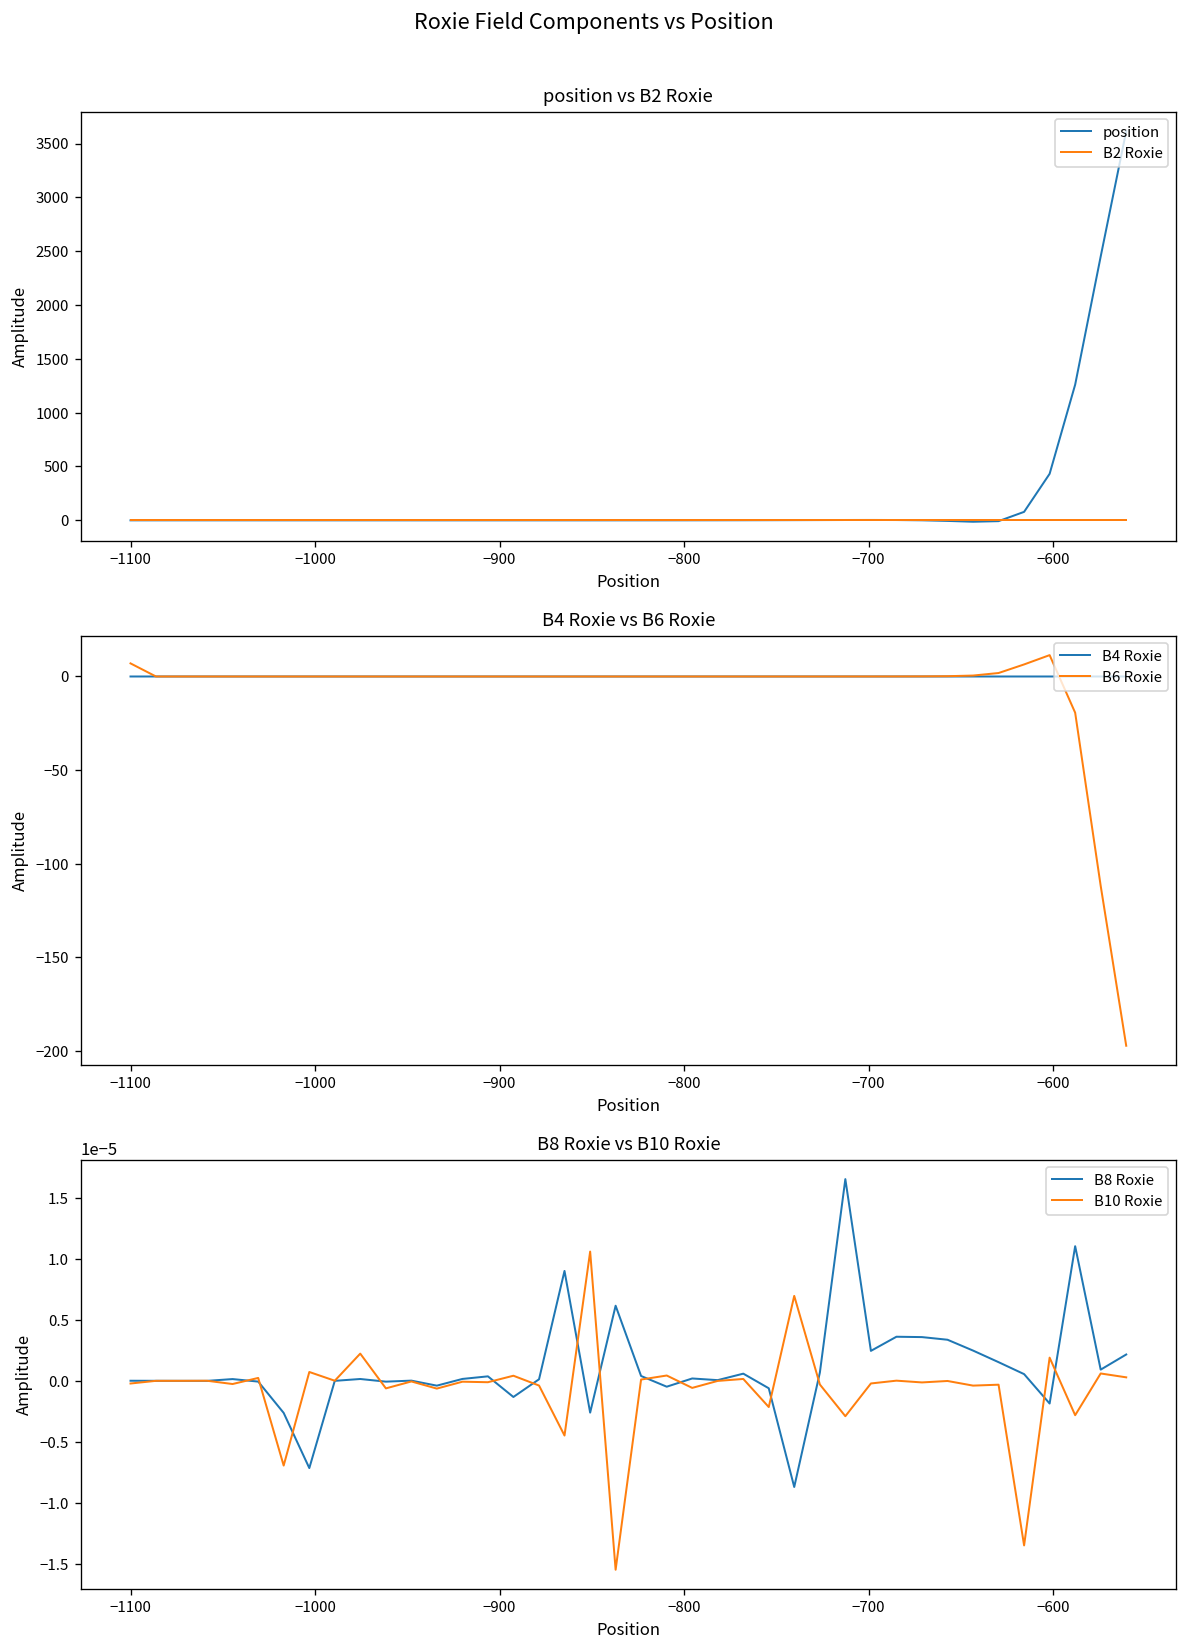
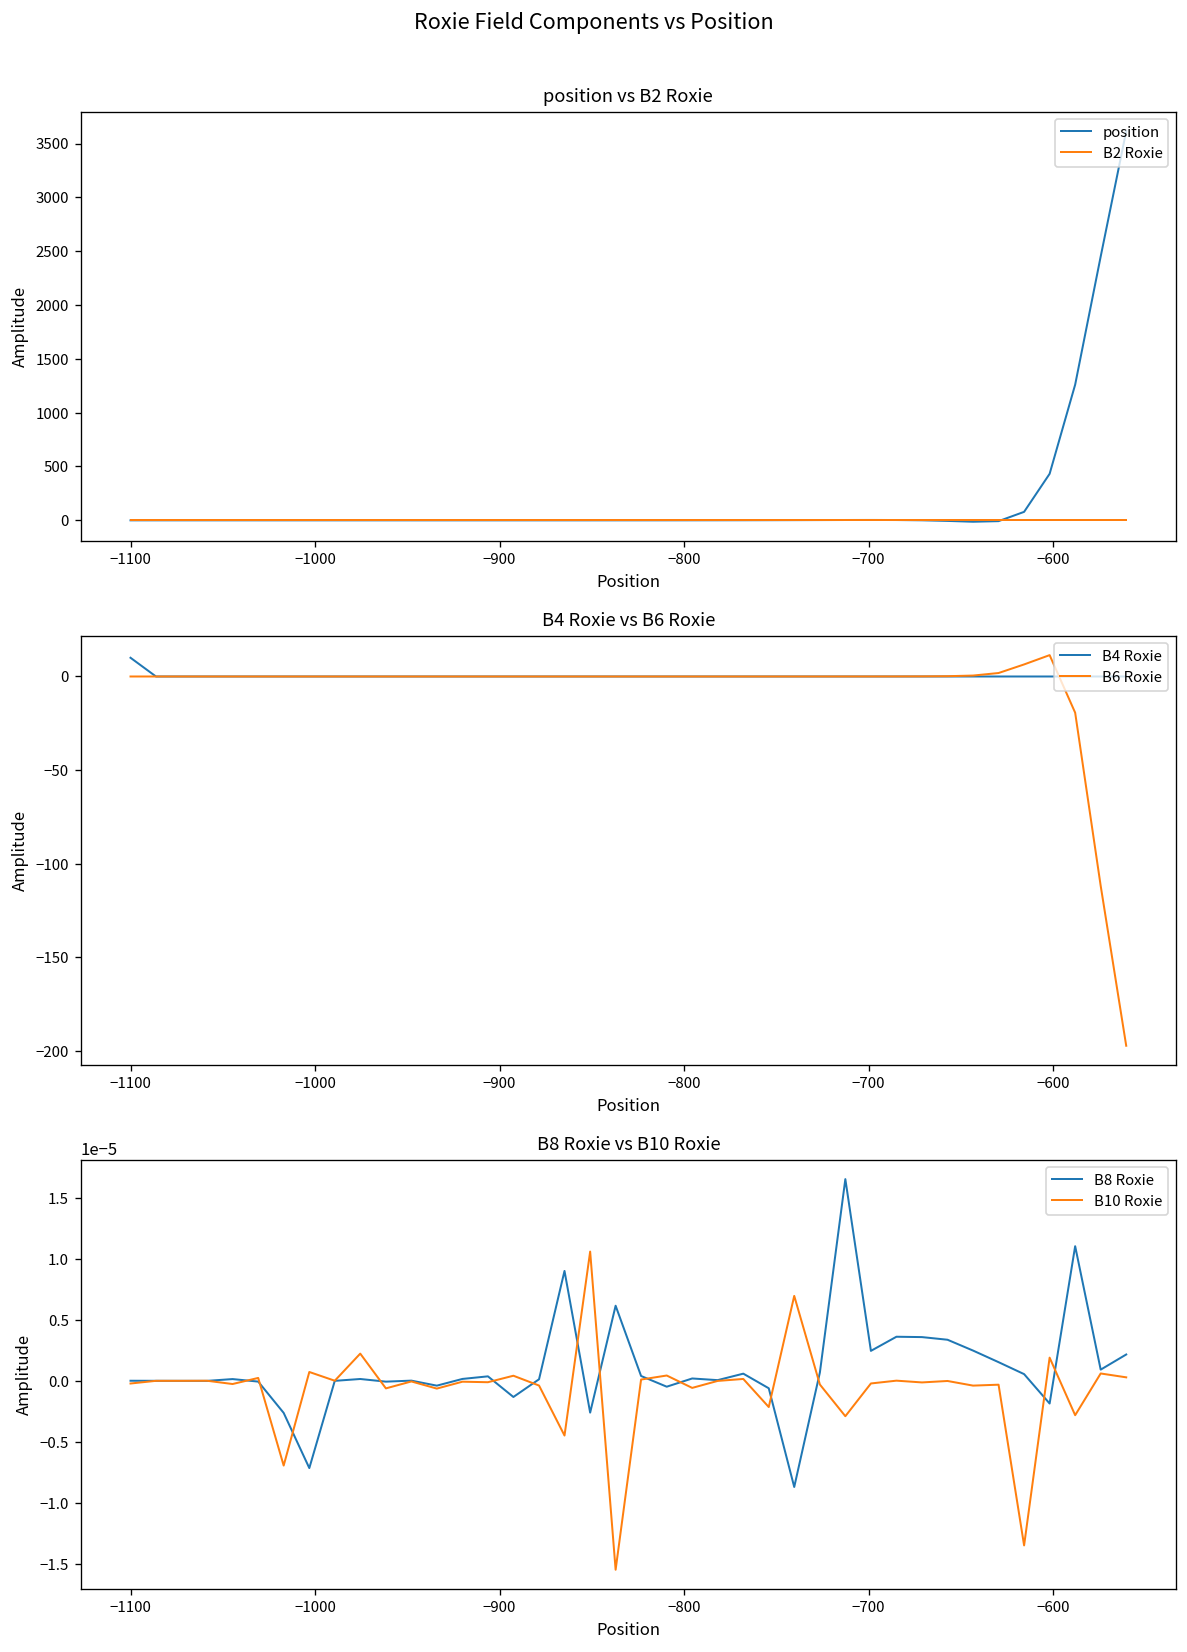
B4 Roxie vs B6 Roxie, B4 Roxie, −1100: 0 -> 10
B4 Roxie vs B6 Roxie, B6 Roxie, −1100: 7 -> 0
